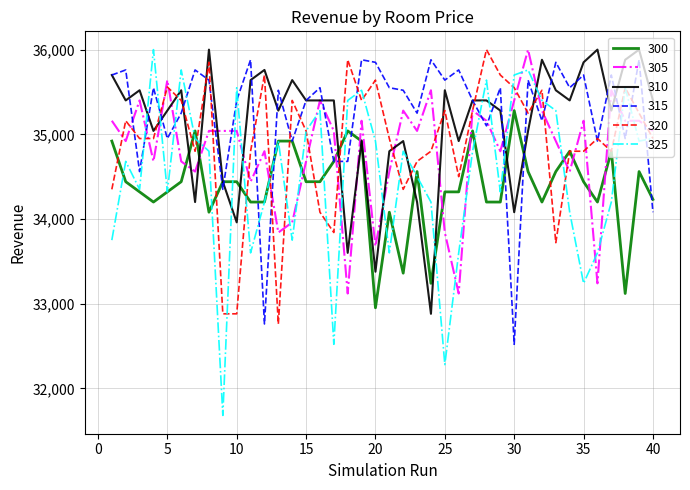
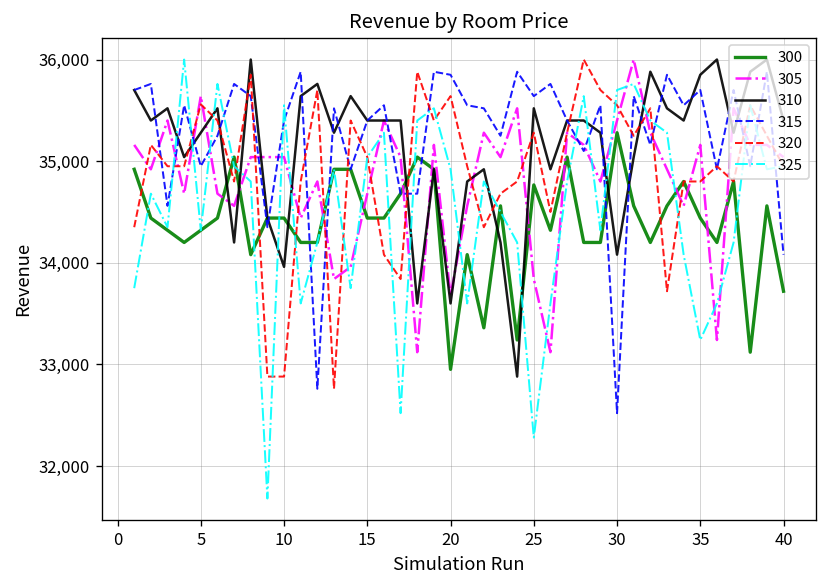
310, 20: 33,400 -> 33,600
300, 25: 34,300 -> 34,800
300, 40: 34,200 -> 33,700
